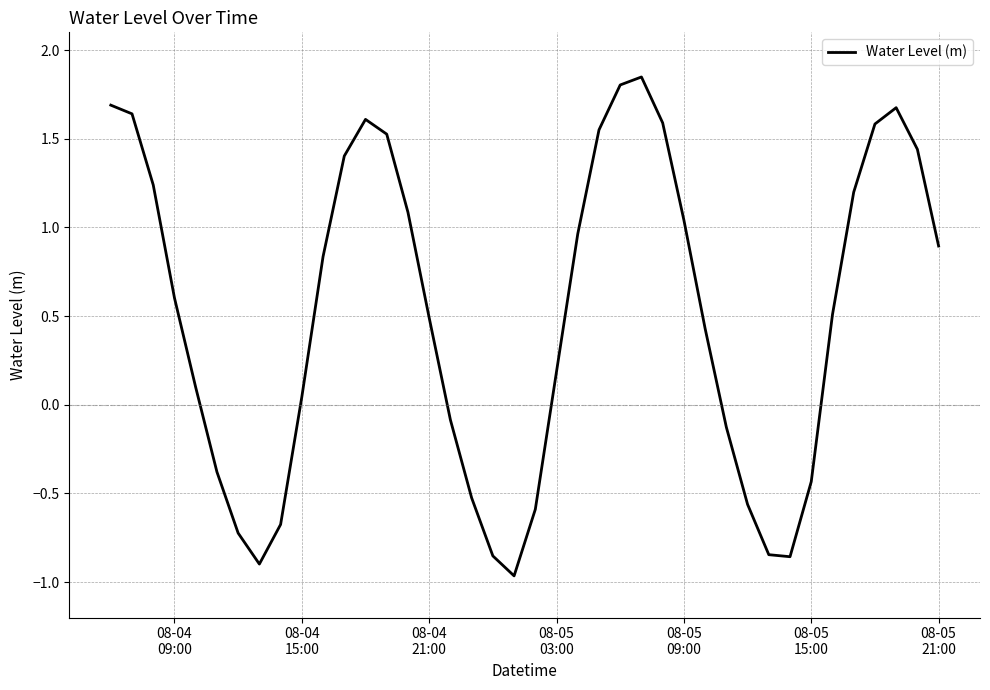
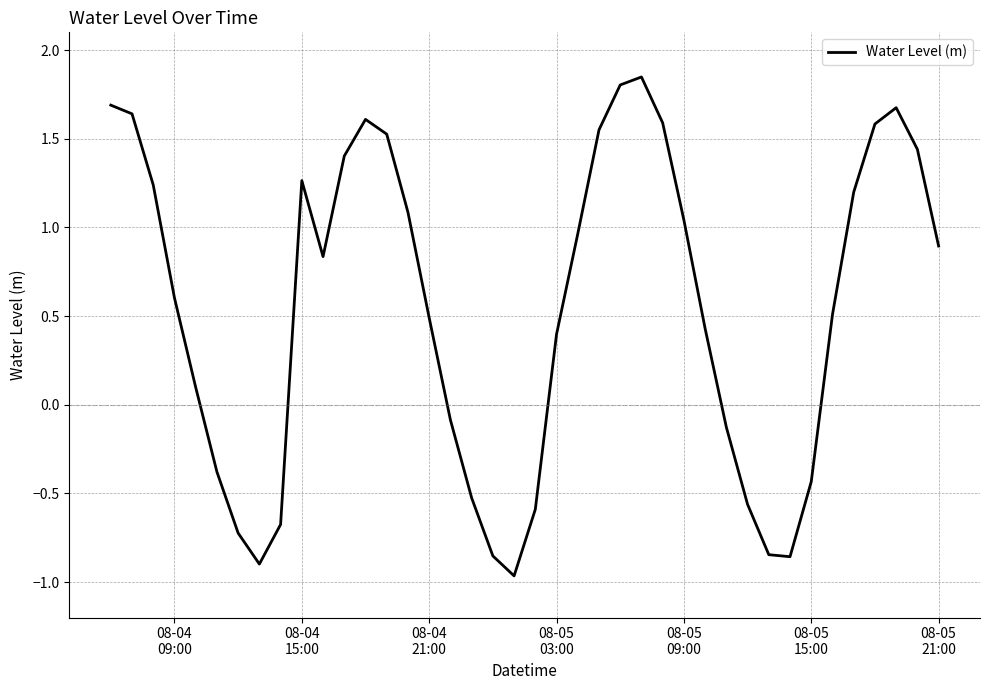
08-04 15:00: 0.04 -> 1.26
08-05 03:00: 0.19 -> 0.40
